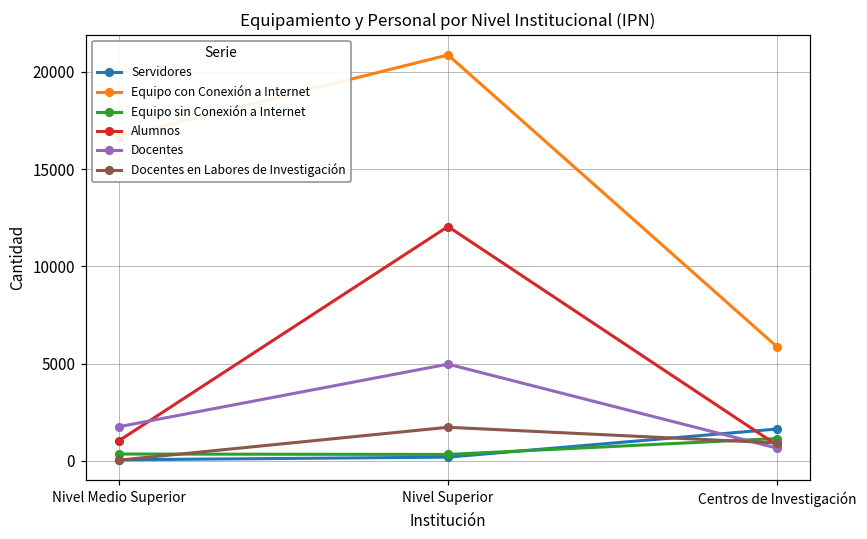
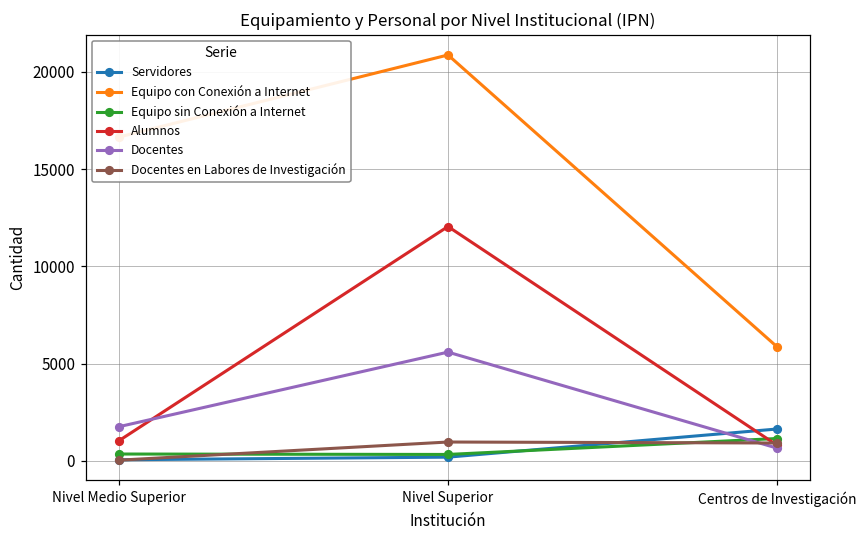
Docentes, Nivel Superior: 5000 -> 5600
Docentes en Labores de Investigación, Nivel Superior: 1700 -> 1000
